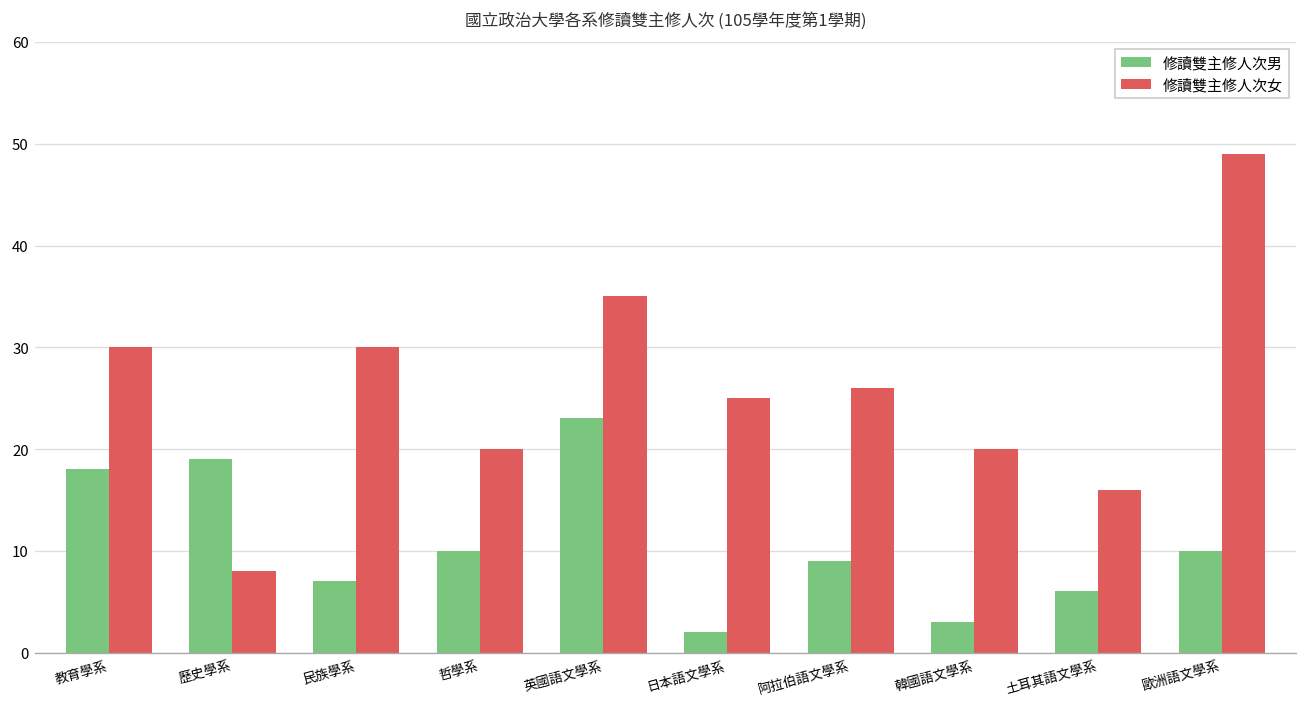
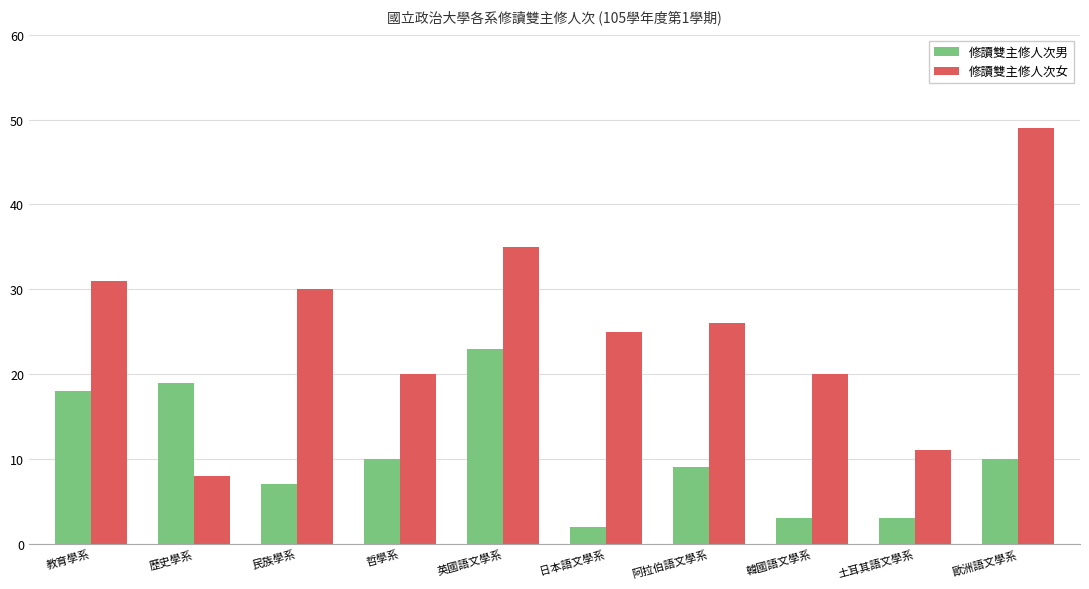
修讀雙主修人次女, 教育學系: 30 -> 31
修讀雙主修人次男, 土耳其語文學系: 6 -> 3
修讀雙主修人次女, 土耳其語文學系: 16 -> 11
